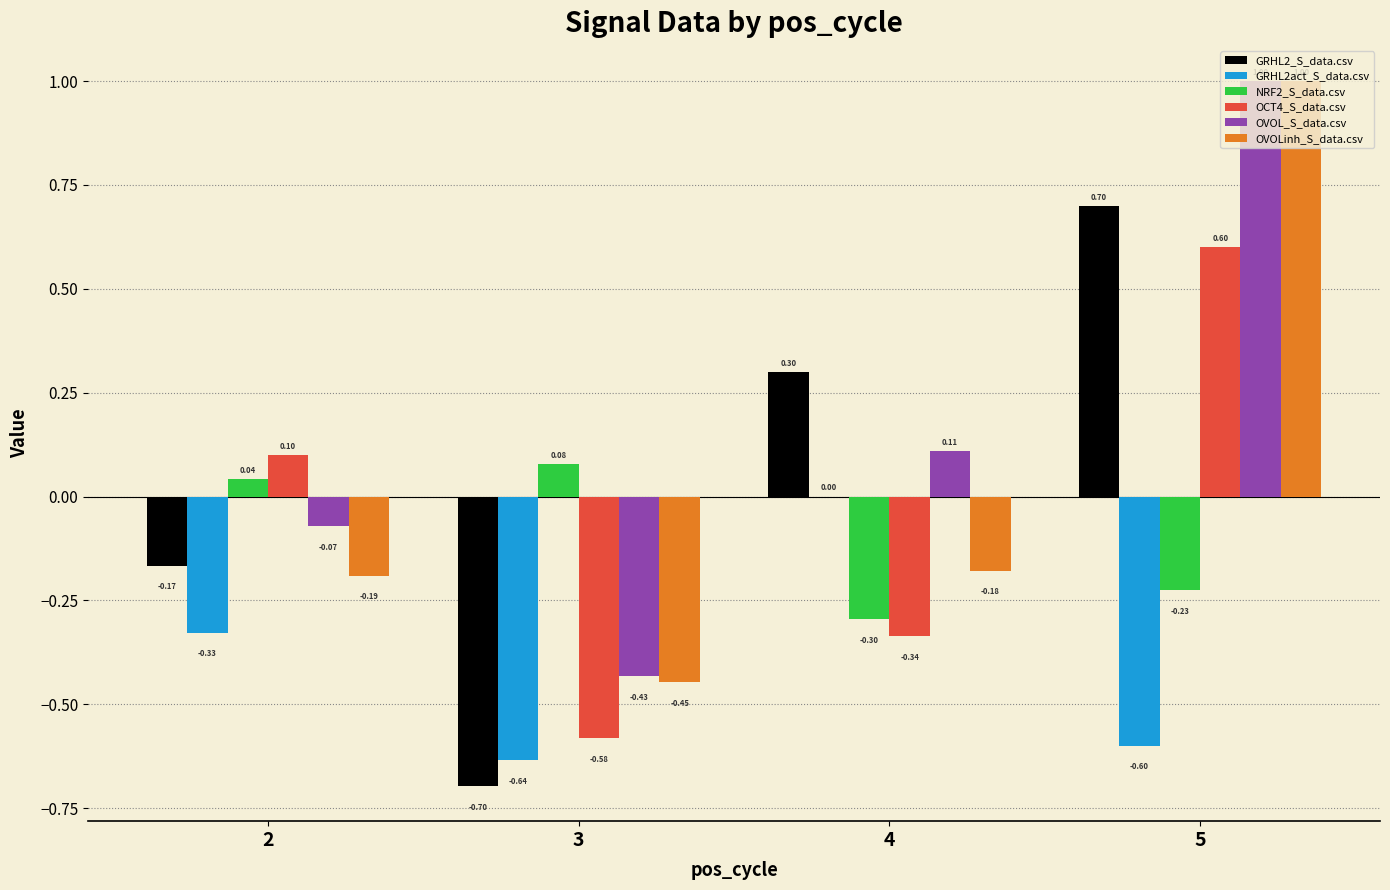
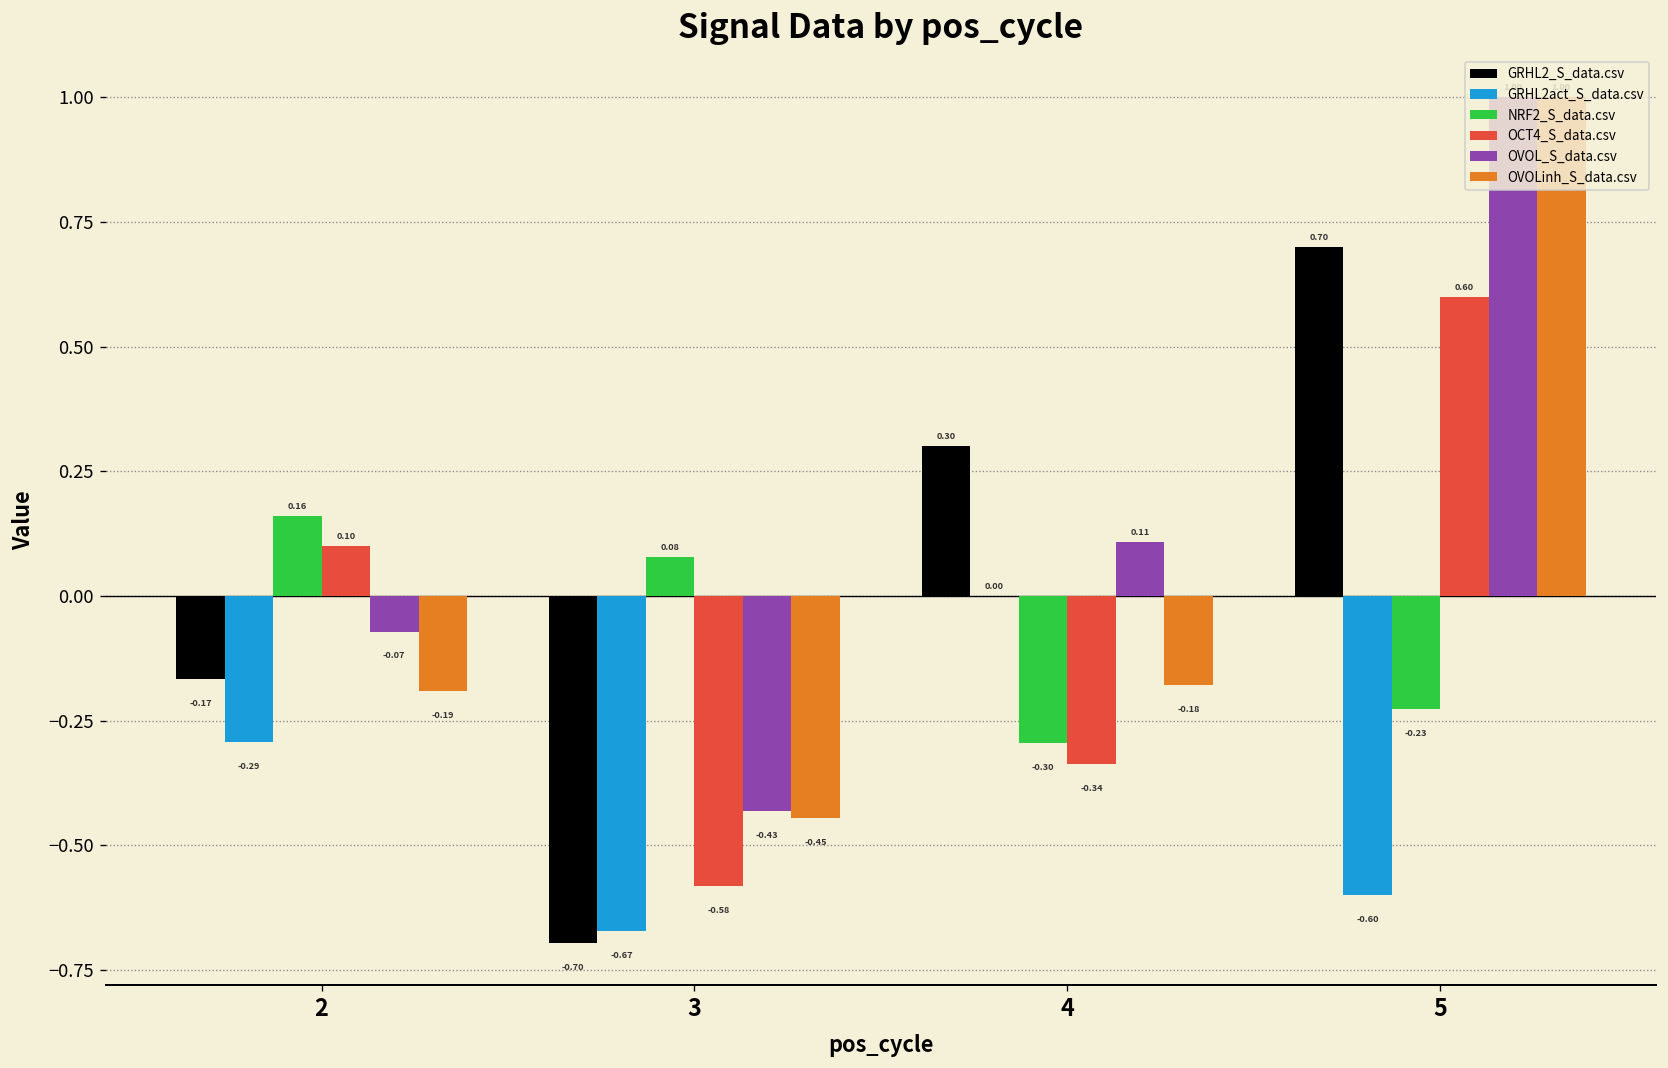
GRHL2act_S_data.csv, 2: -0.33 -> -0.29
NRF2_S_data.csv, 2: 0.04 -> 0.16
GRHL2act_S_data.csv, 3: -0.64 -> -0.67
